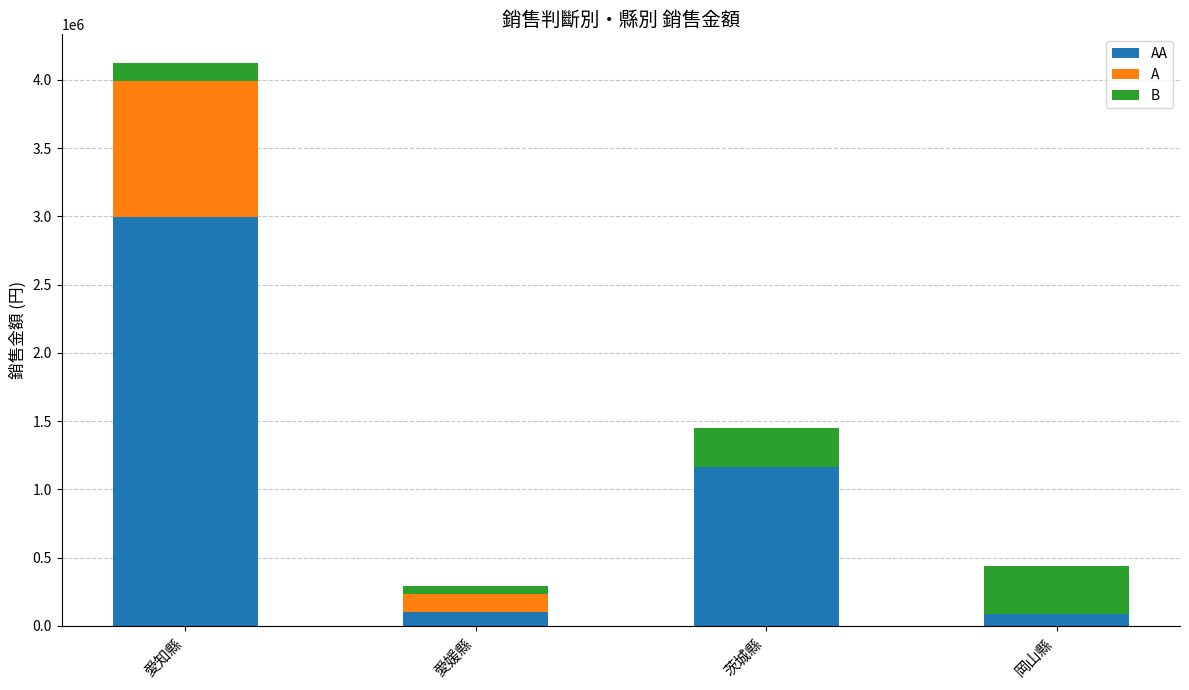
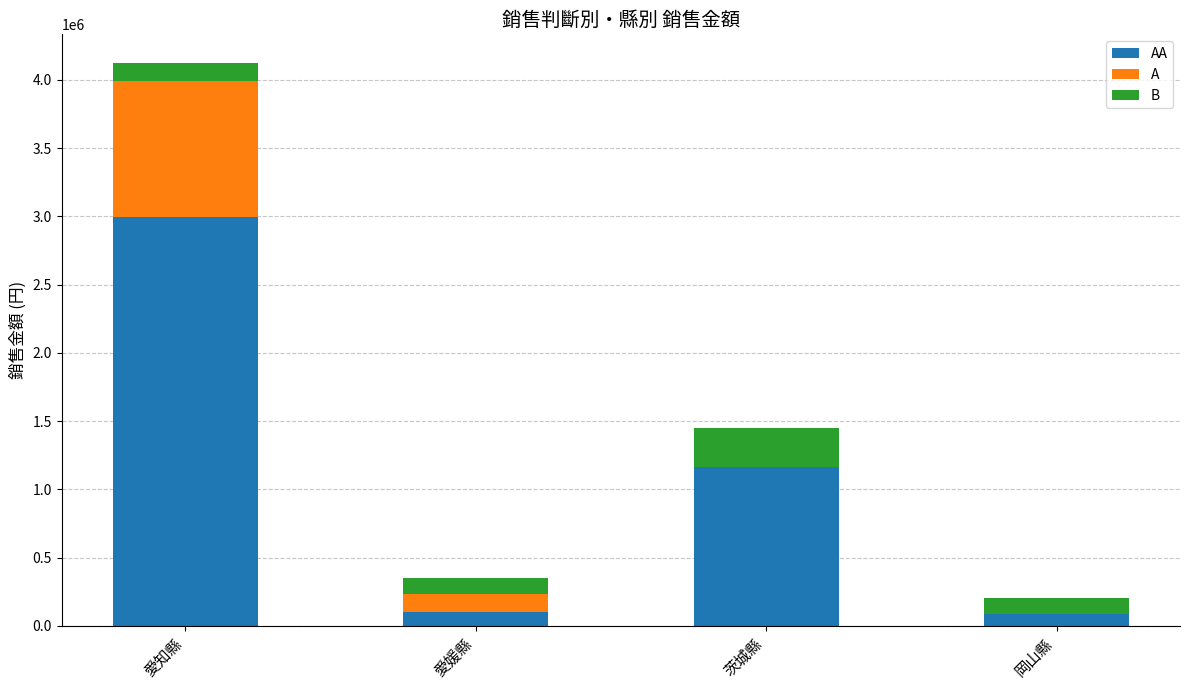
B, 愛媛縣: 60000 -> 120000
B, 岡山縣: 350000 -> 120000
